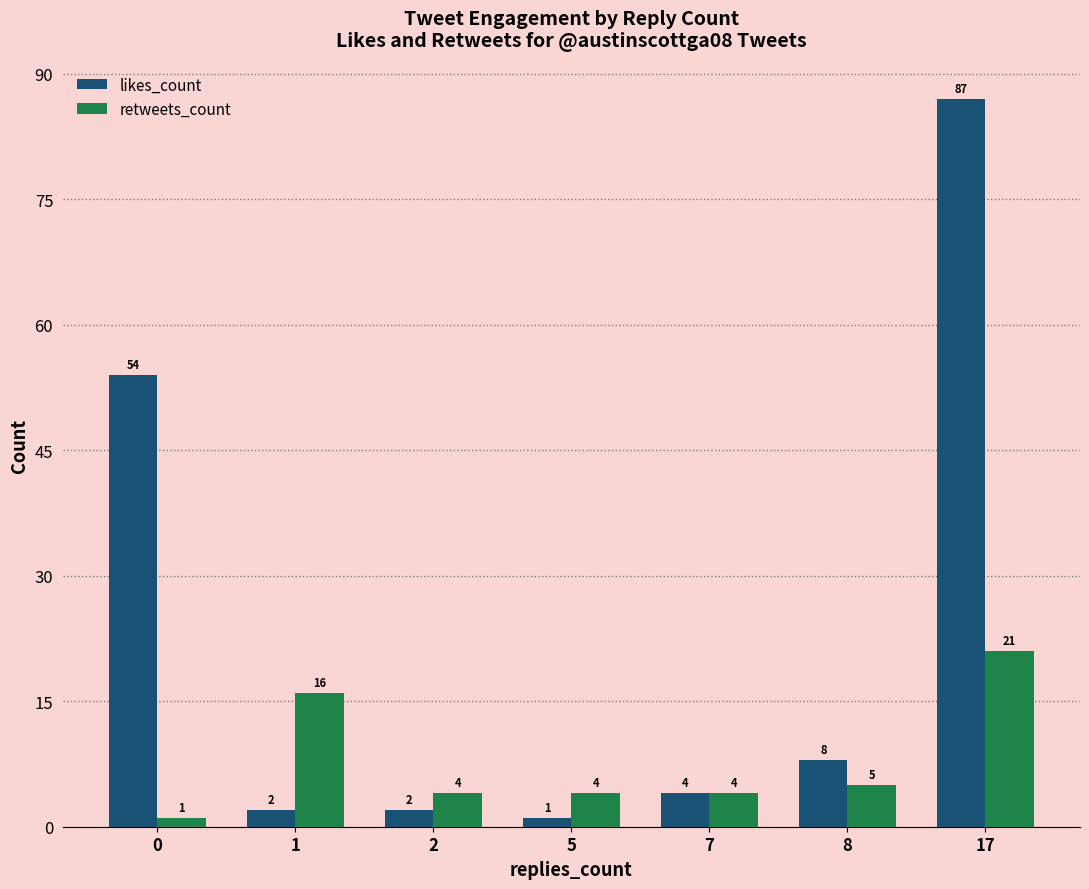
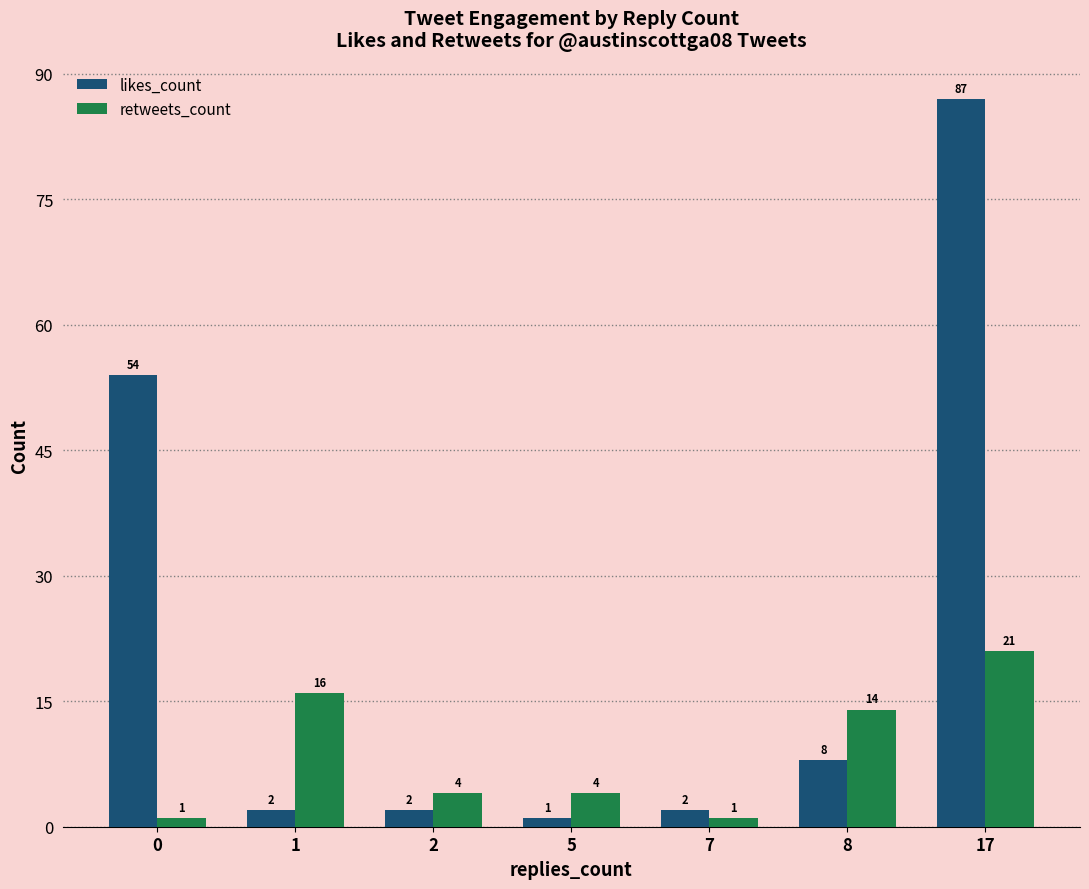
likes_count, 7: 4 -> 2
retweets_count, 7: 4 -> 1
retweets_count, 8: 5 -> 14
